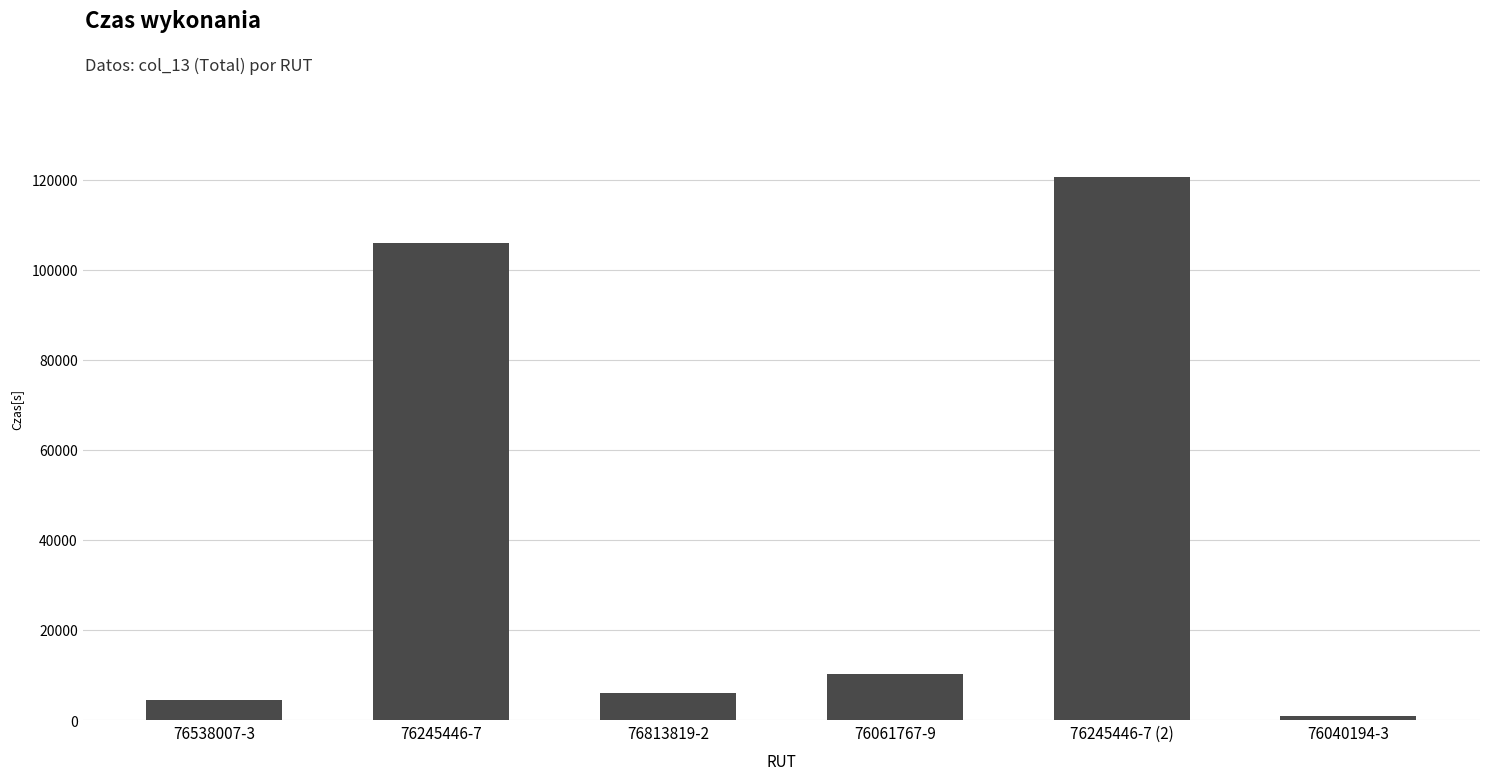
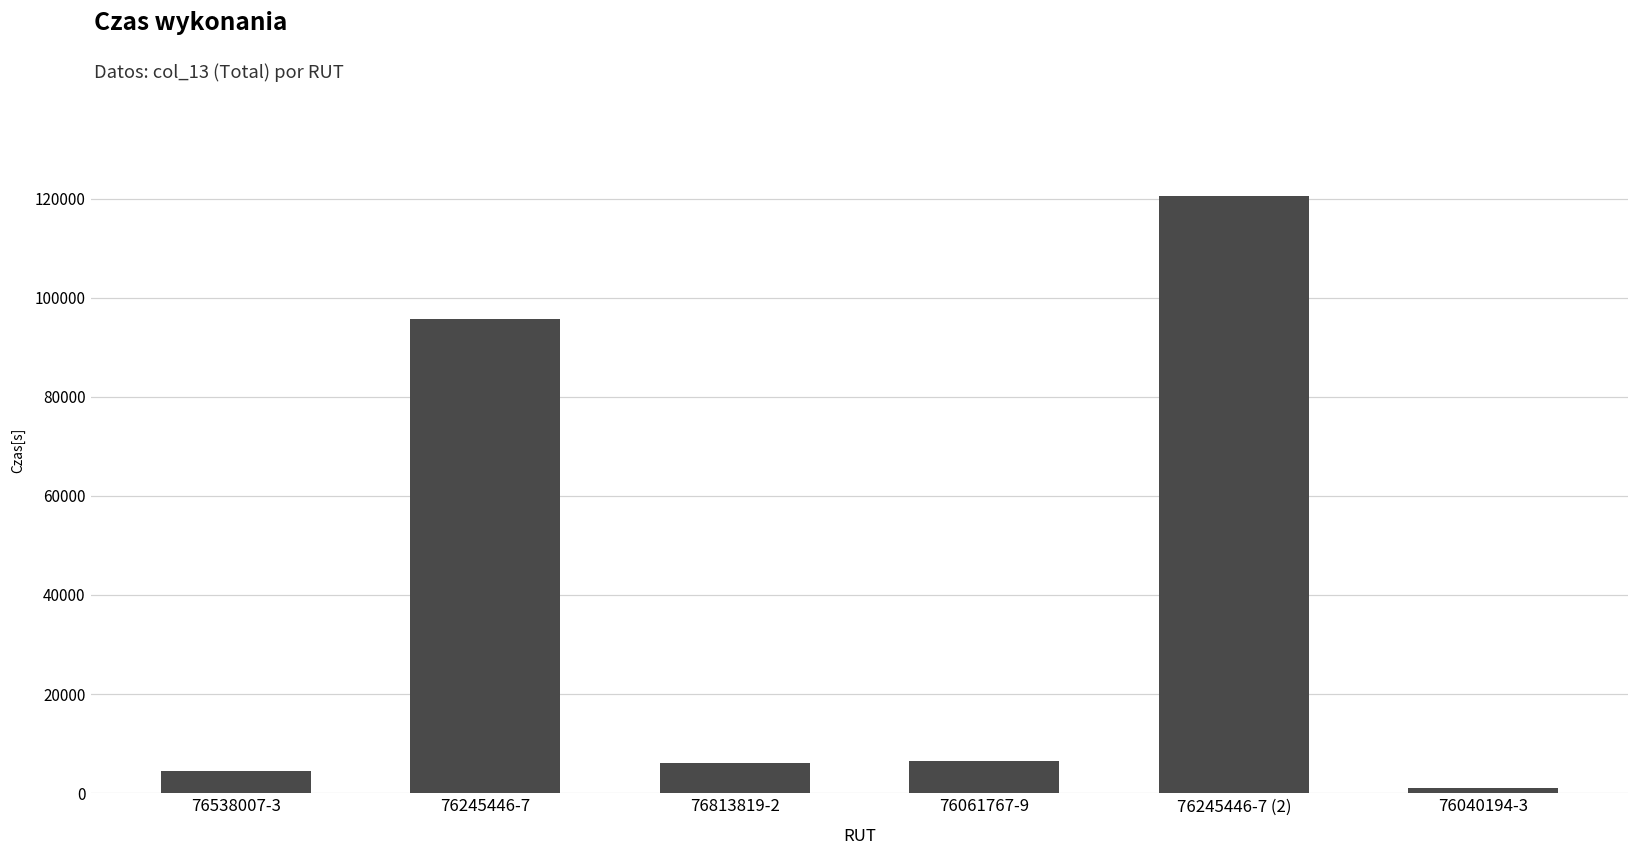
76245446-7: 106000 -> 96000
76061767-9: 10000 -> 6000
